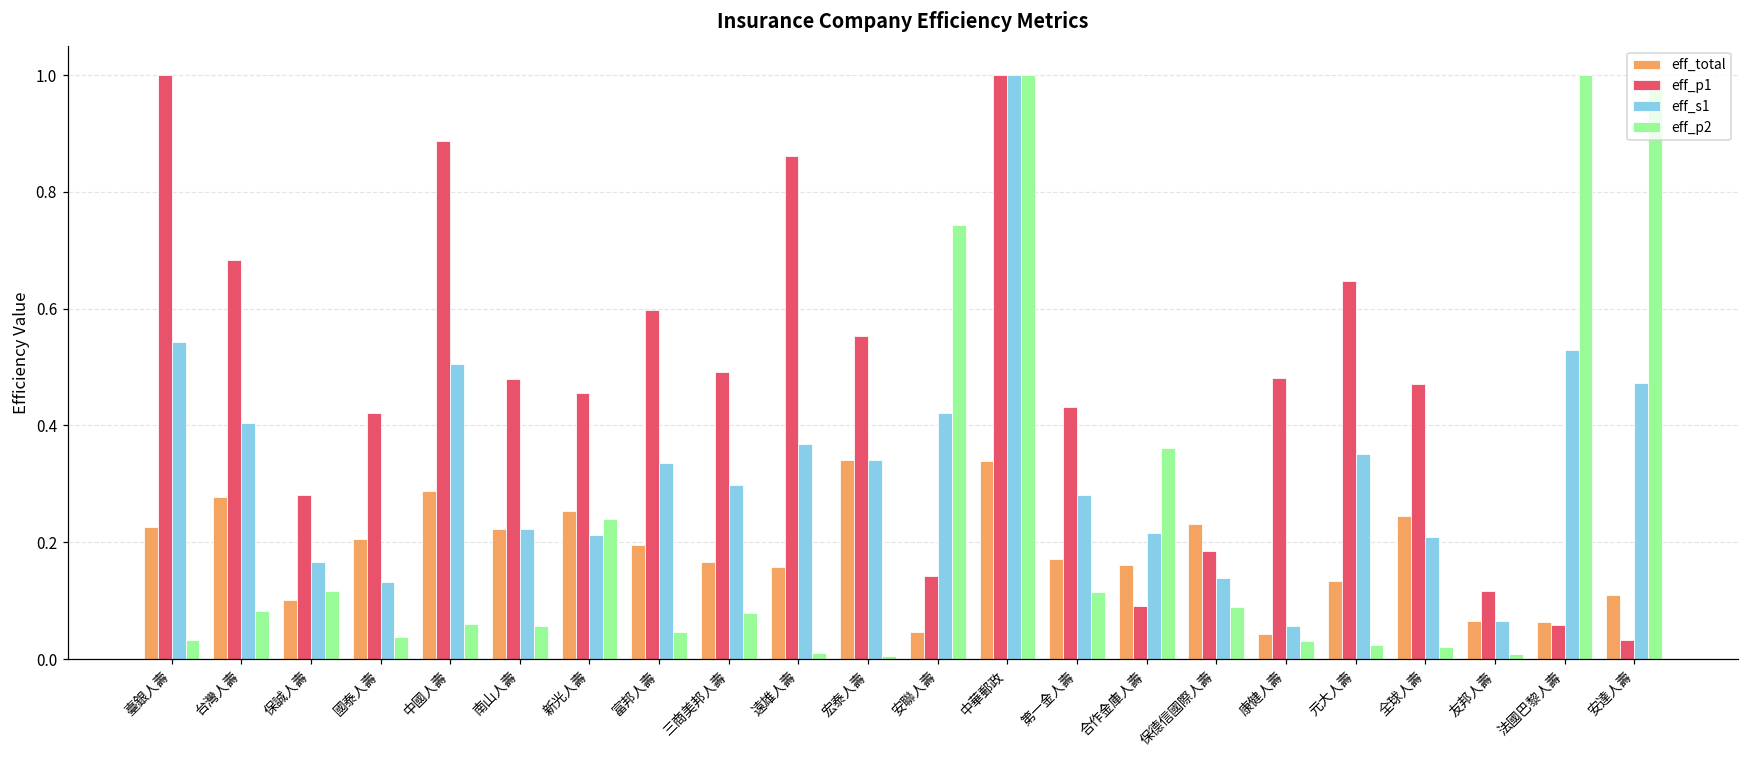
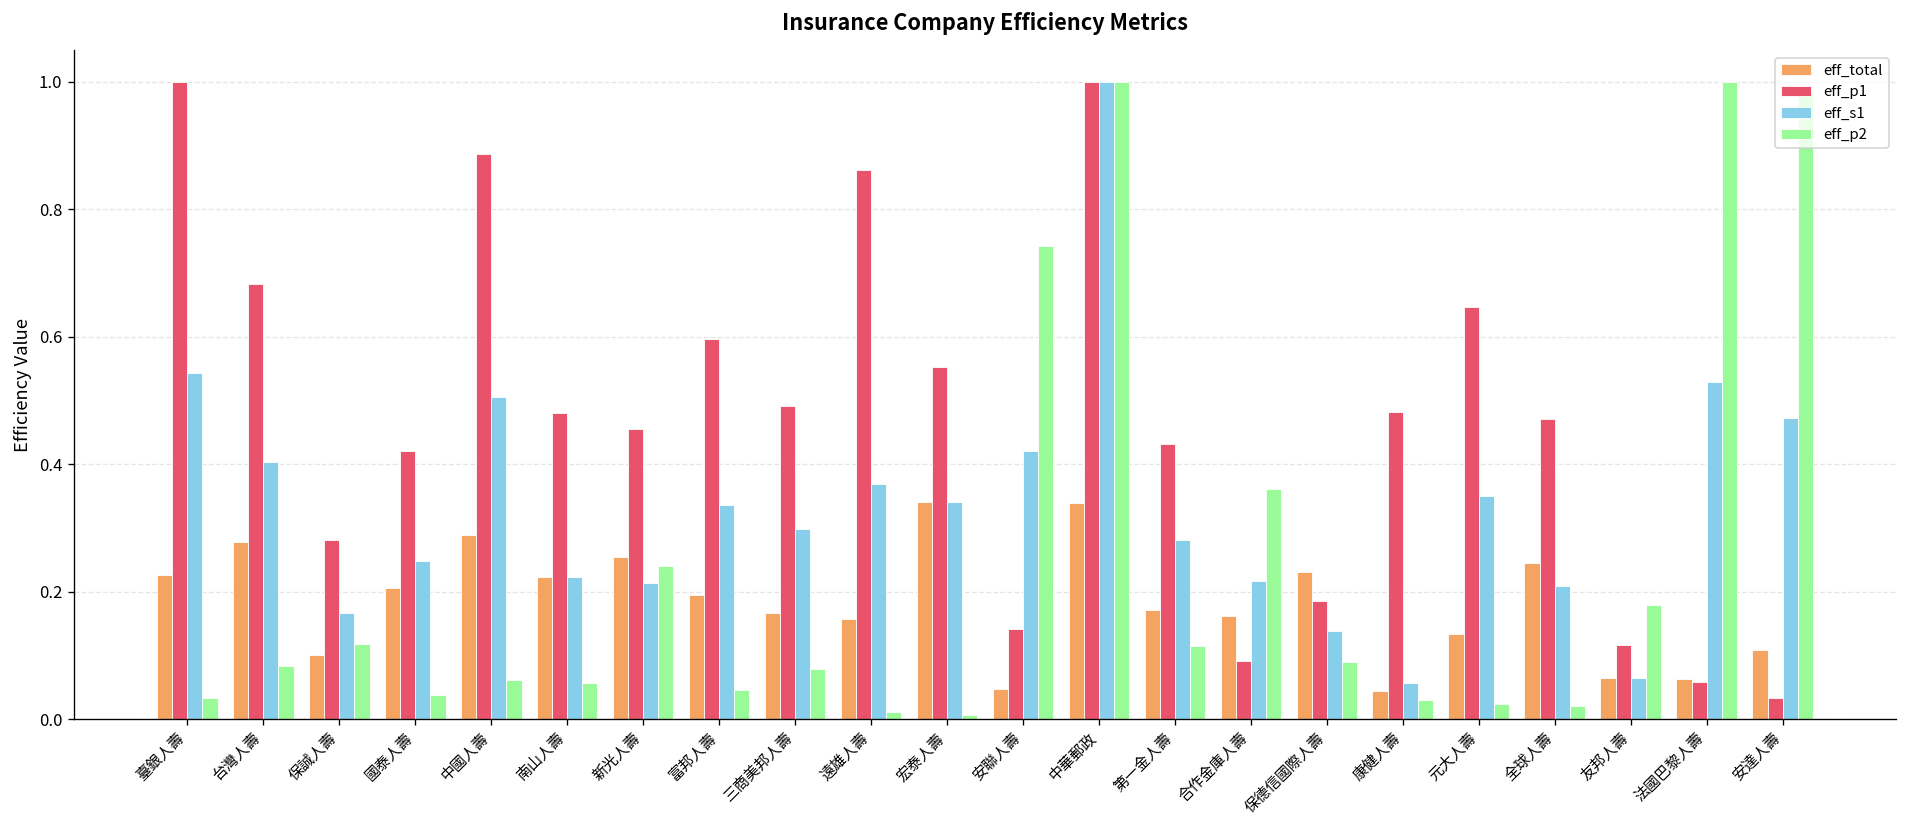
eff_s1, 國泰人壽: 0.13 -> 0.25
eff_p2, 友邦人壽: 0.01 -> 0.18
